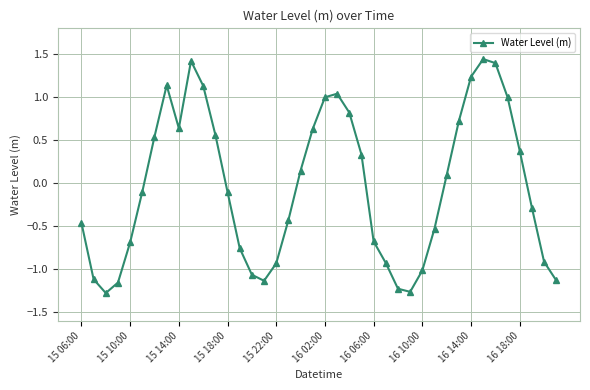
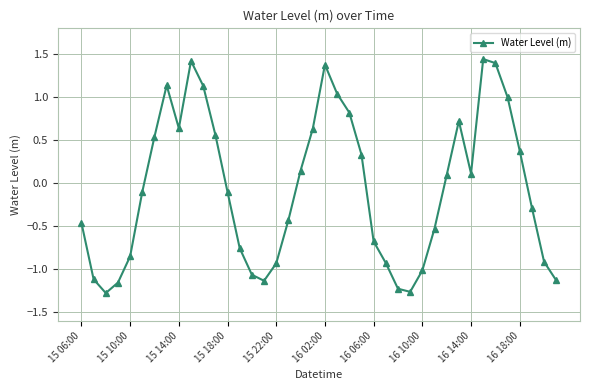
15 10:00: -0.7 -> -0.9
16 02:00: 1.0 -> 1.4
16 14:00: 1.2 -> 0.1
